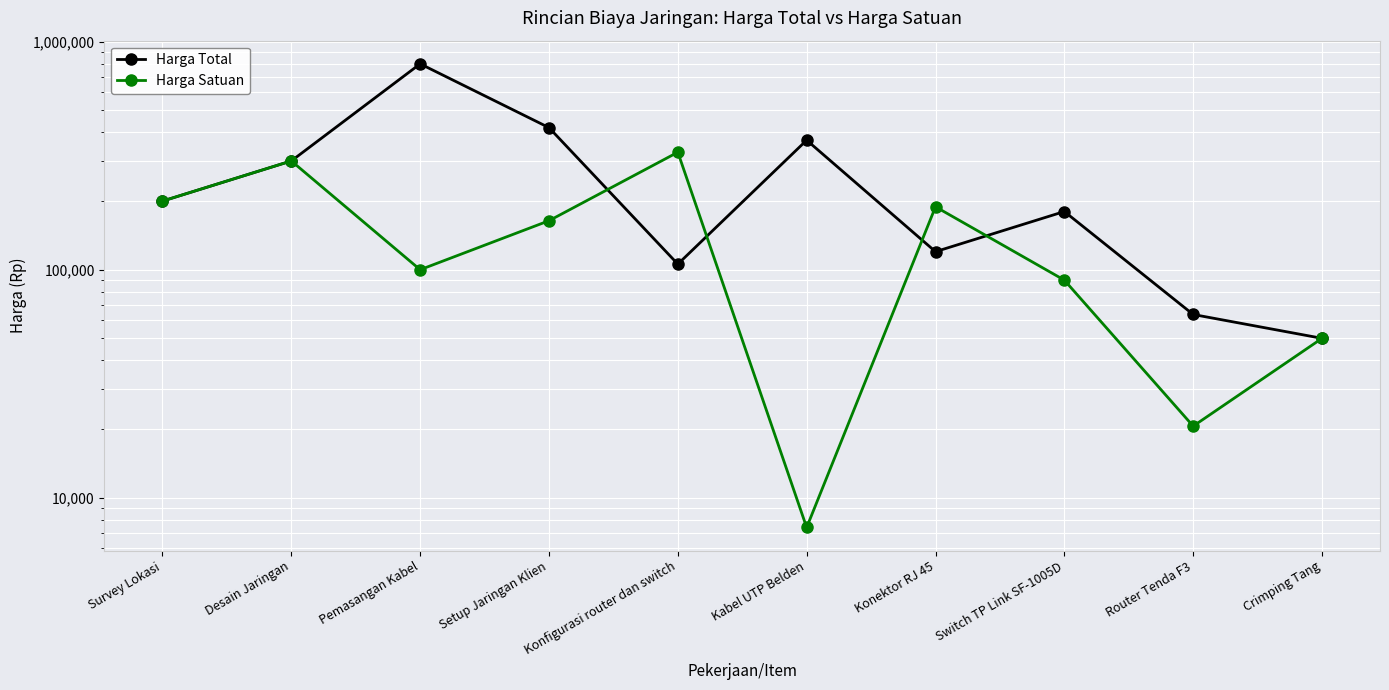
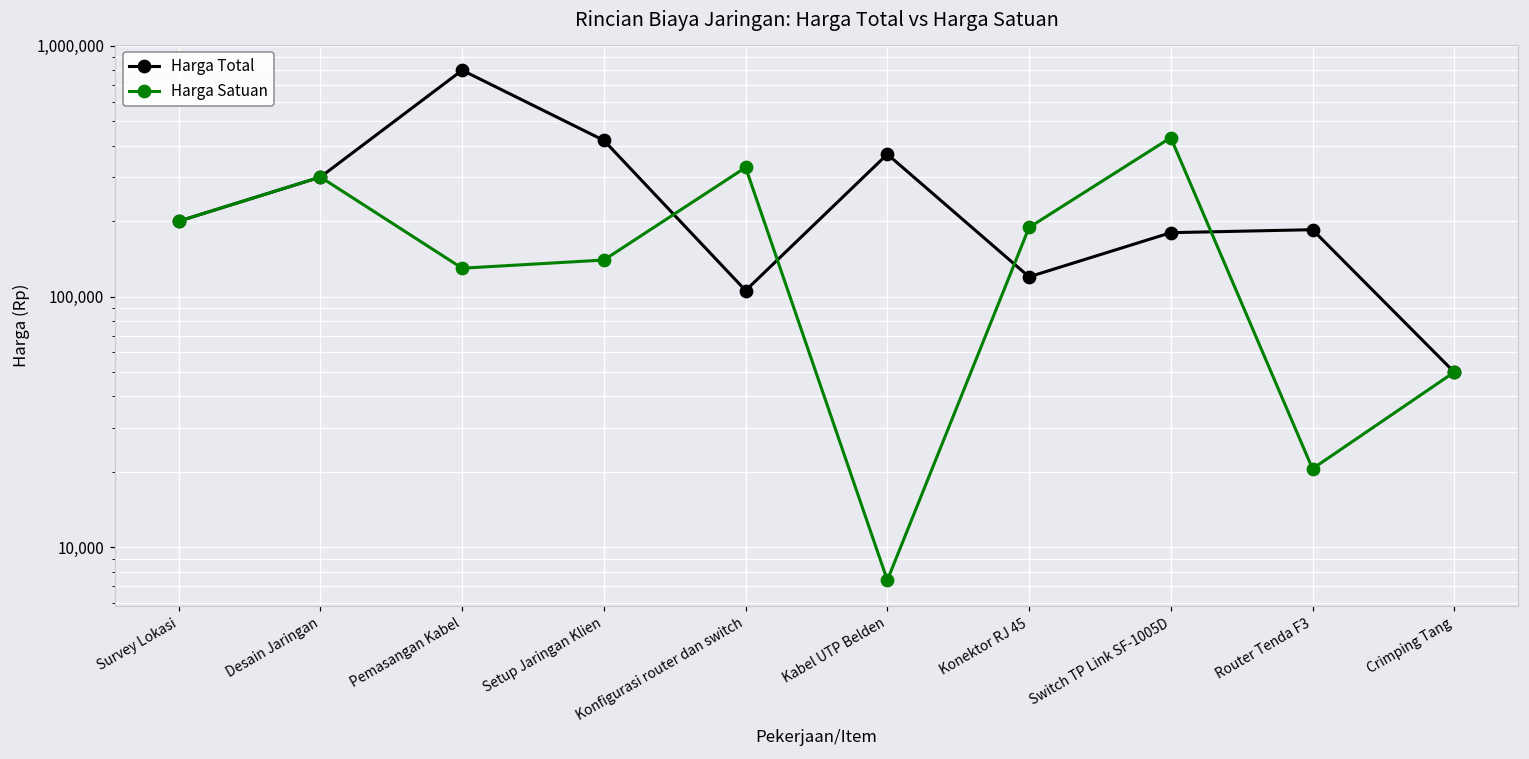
Harga Satuan, Pemasangan Kabel: 100,000 -> 130,000
Harga Satuan, Setup Jaringan Klien: 160,000 -> 140,000
Harga Satuan, Switch TP Link SF-1005D: 90,000 -> 430,000
Harga Total, Router Tenda F3: 64,000 -> 190,000
